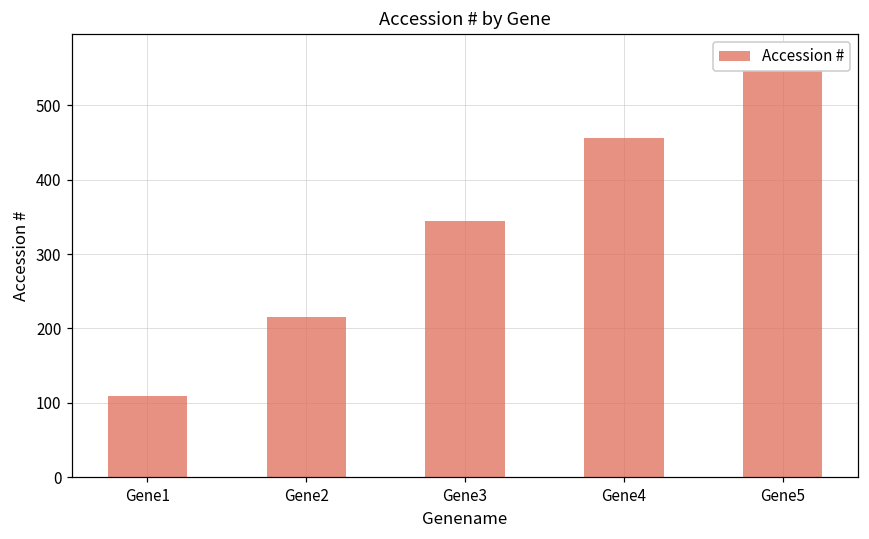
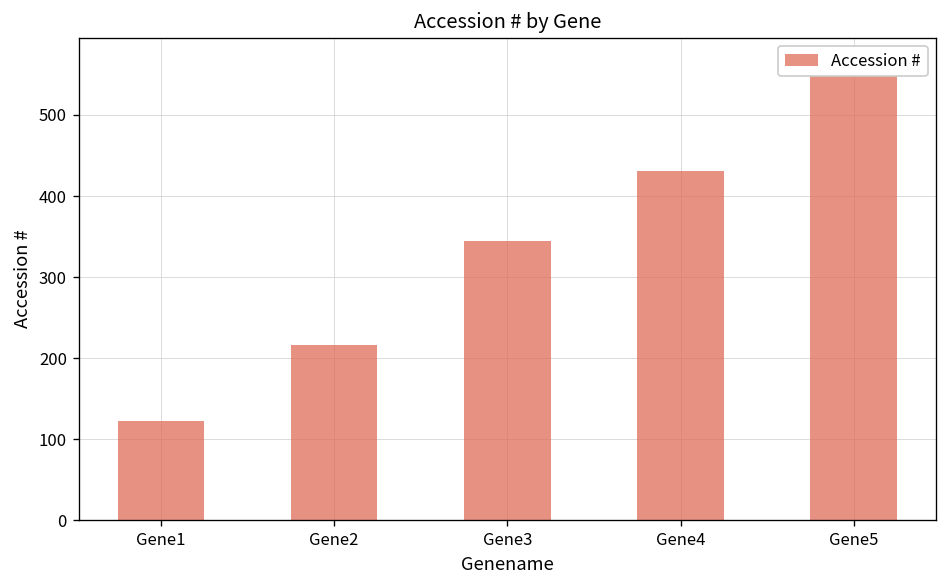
Gene1: 110 -> 120
Gene4: 460 -> 430
